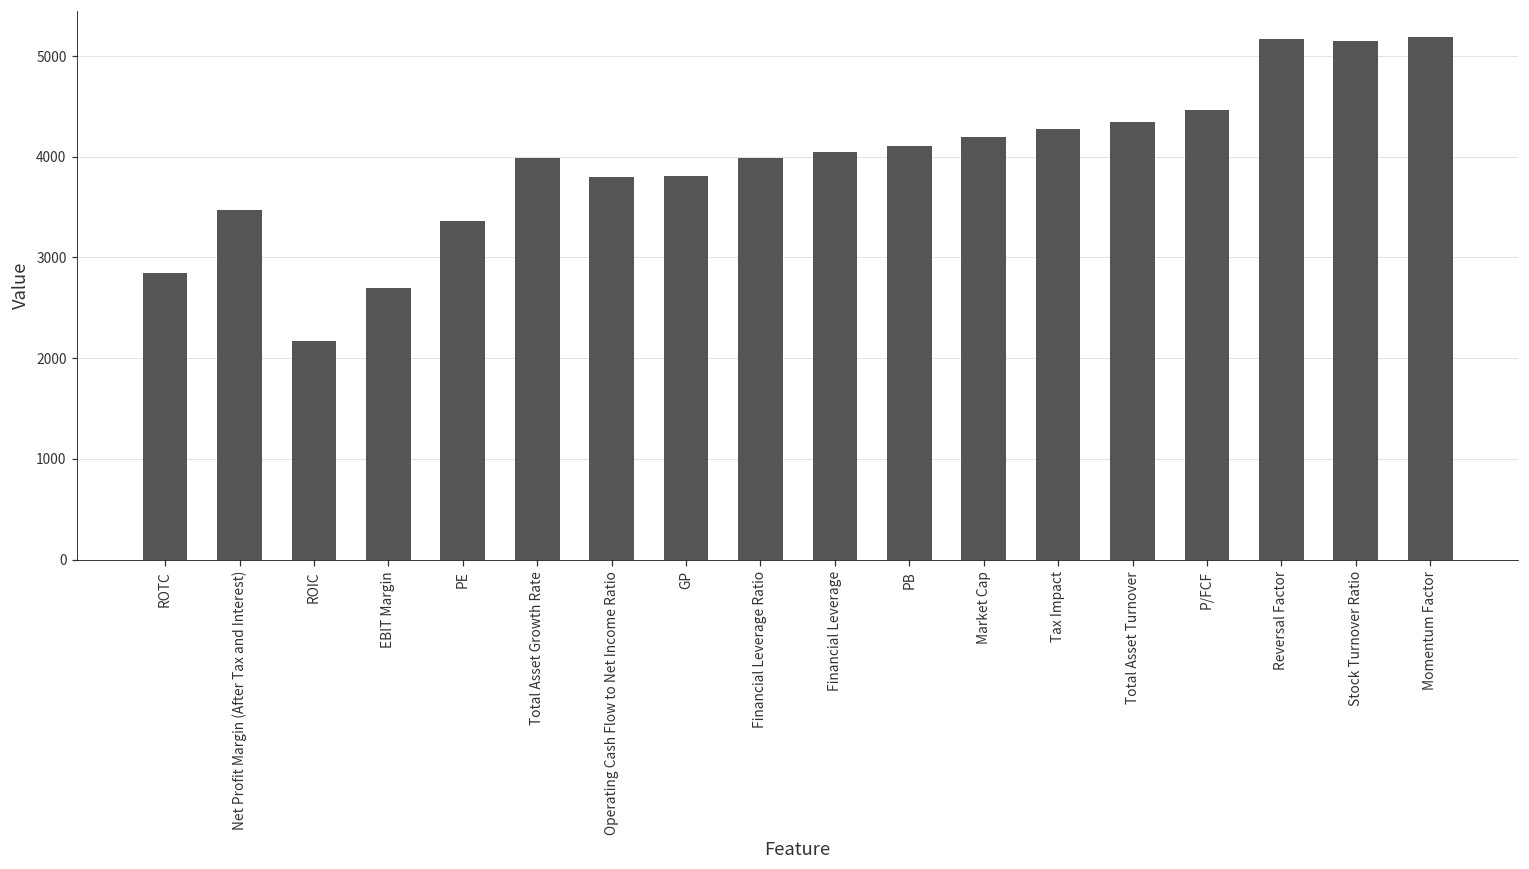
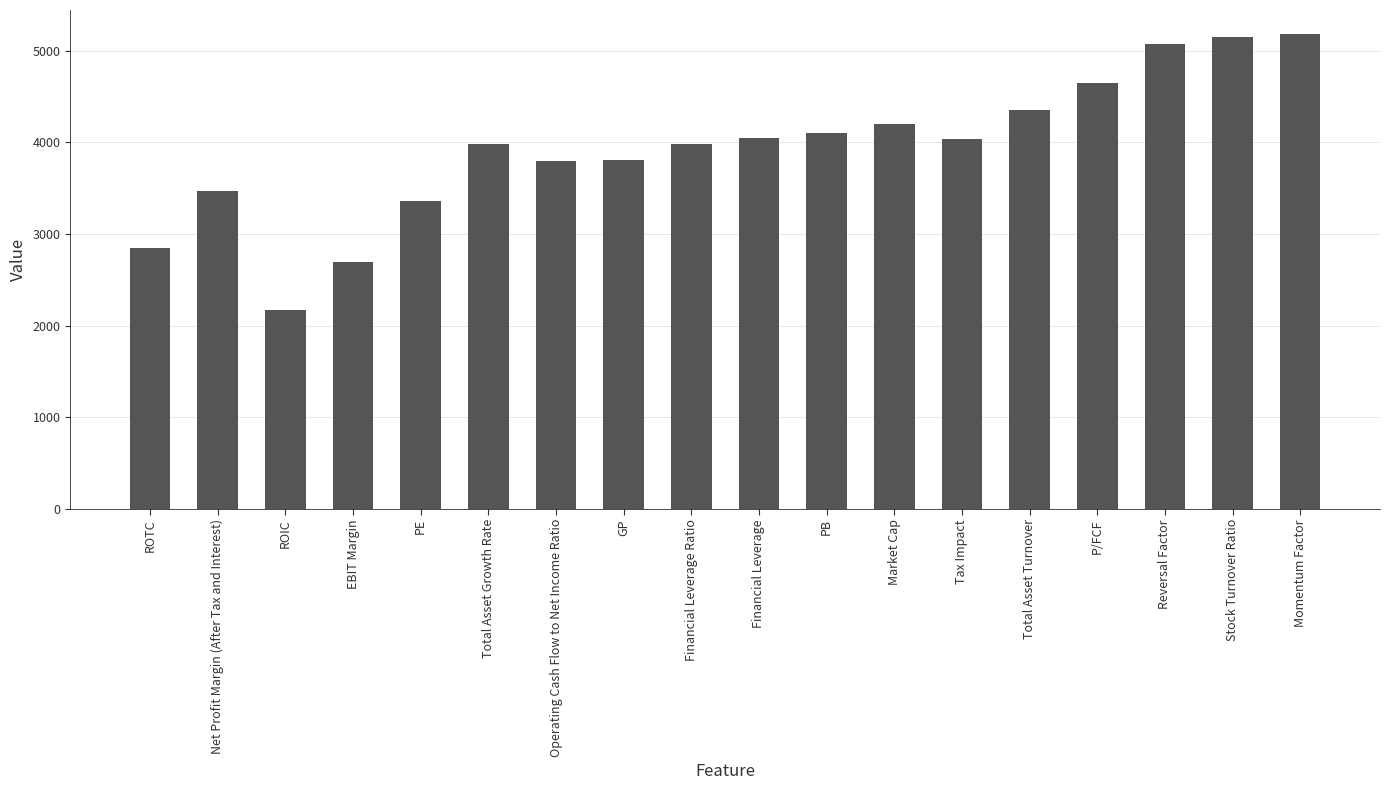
Tax Impact: 4300 -> 4000
P/FCF: 4500 -> 4700
Reversal Factor: 5200 -> 5100
